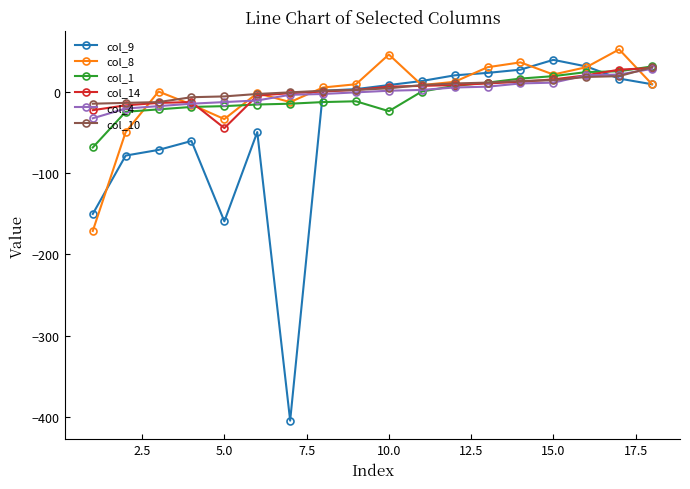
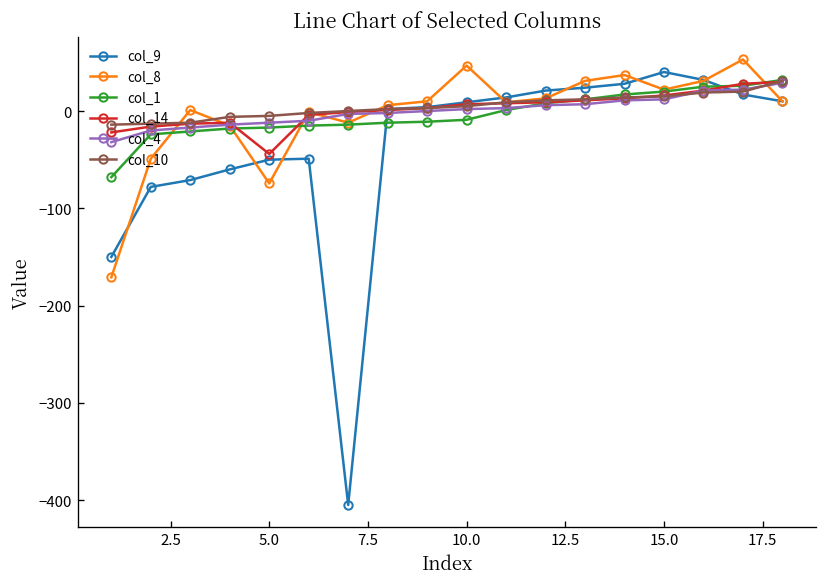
col_9, 5.0: -160 -> -50
col_8, 5.0: -30 -> -70
col_1, 10.0: -20 -> -10
